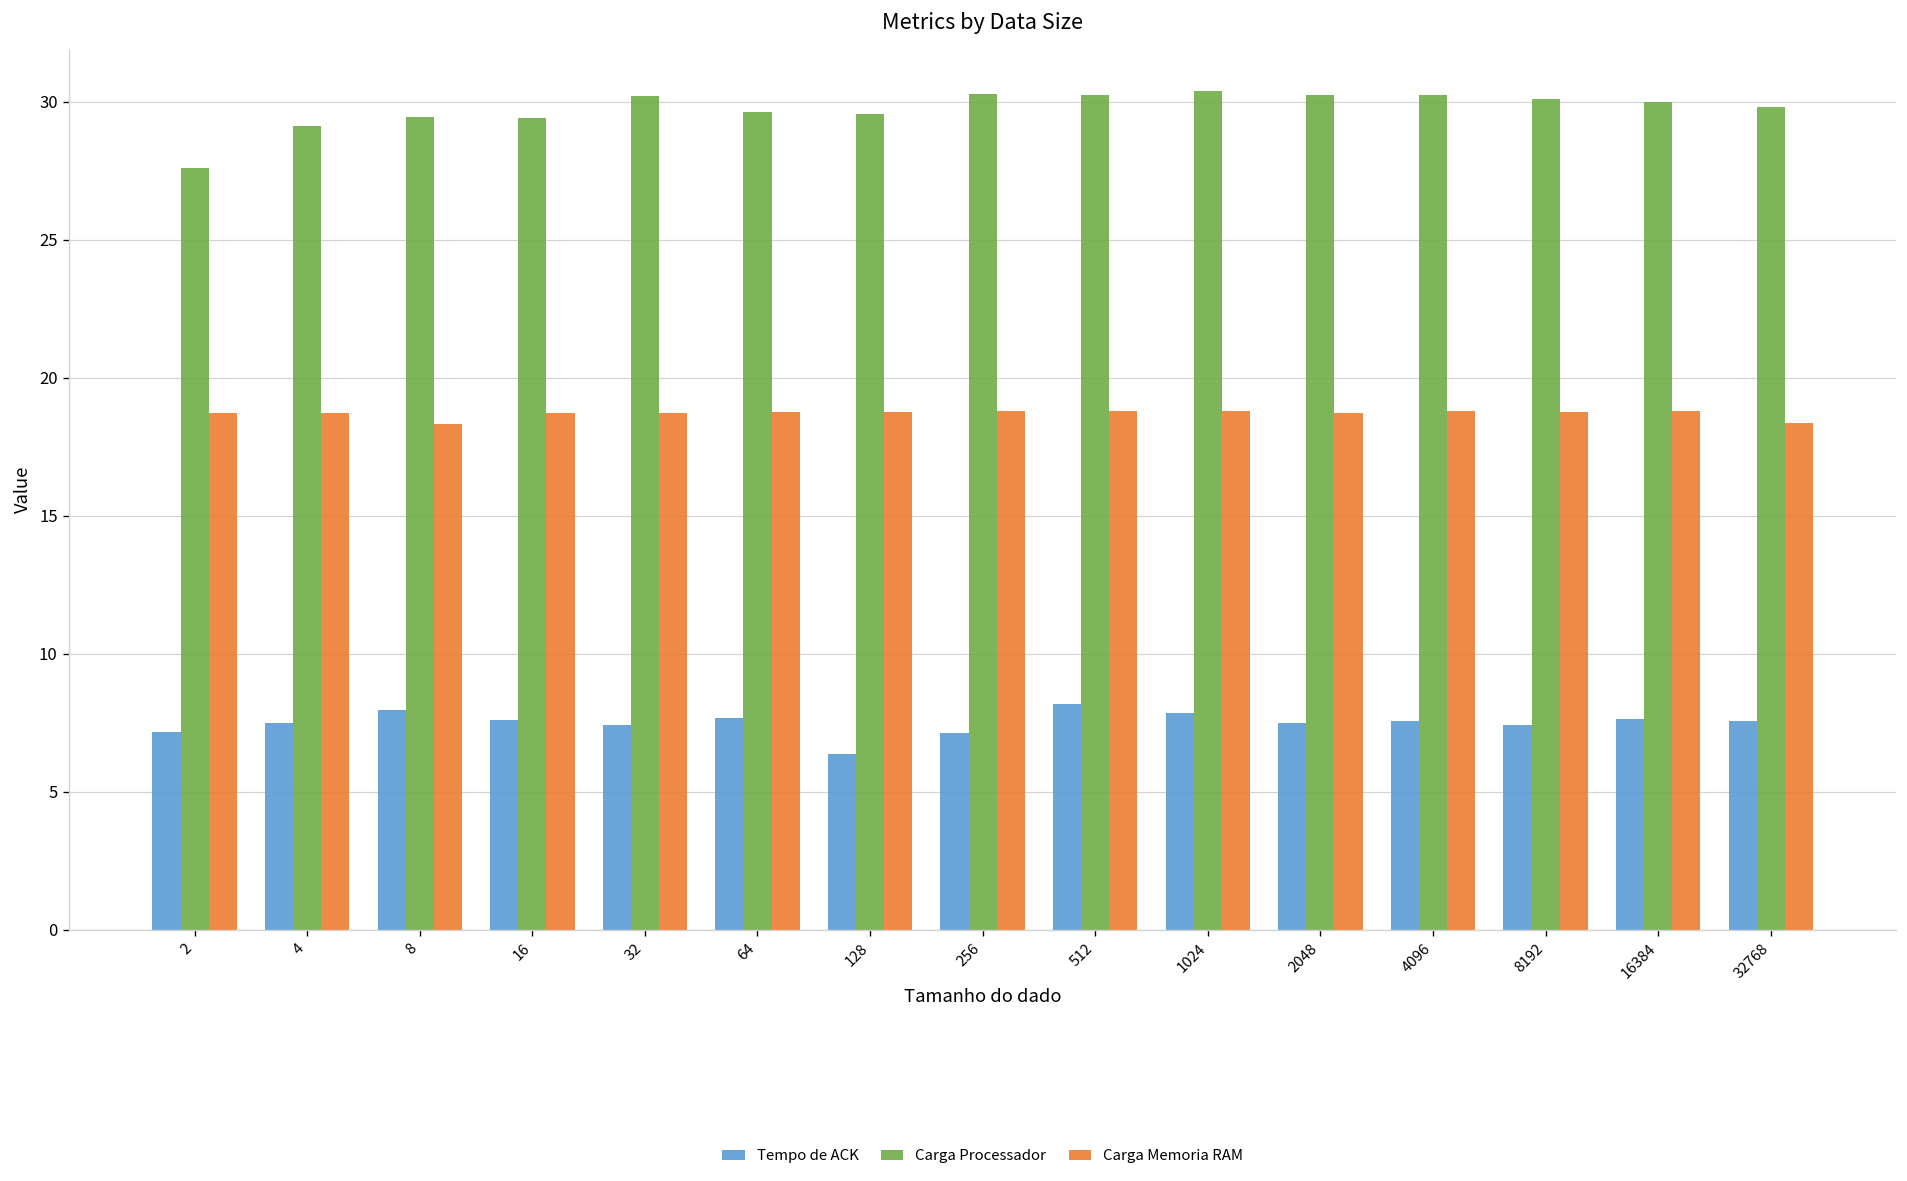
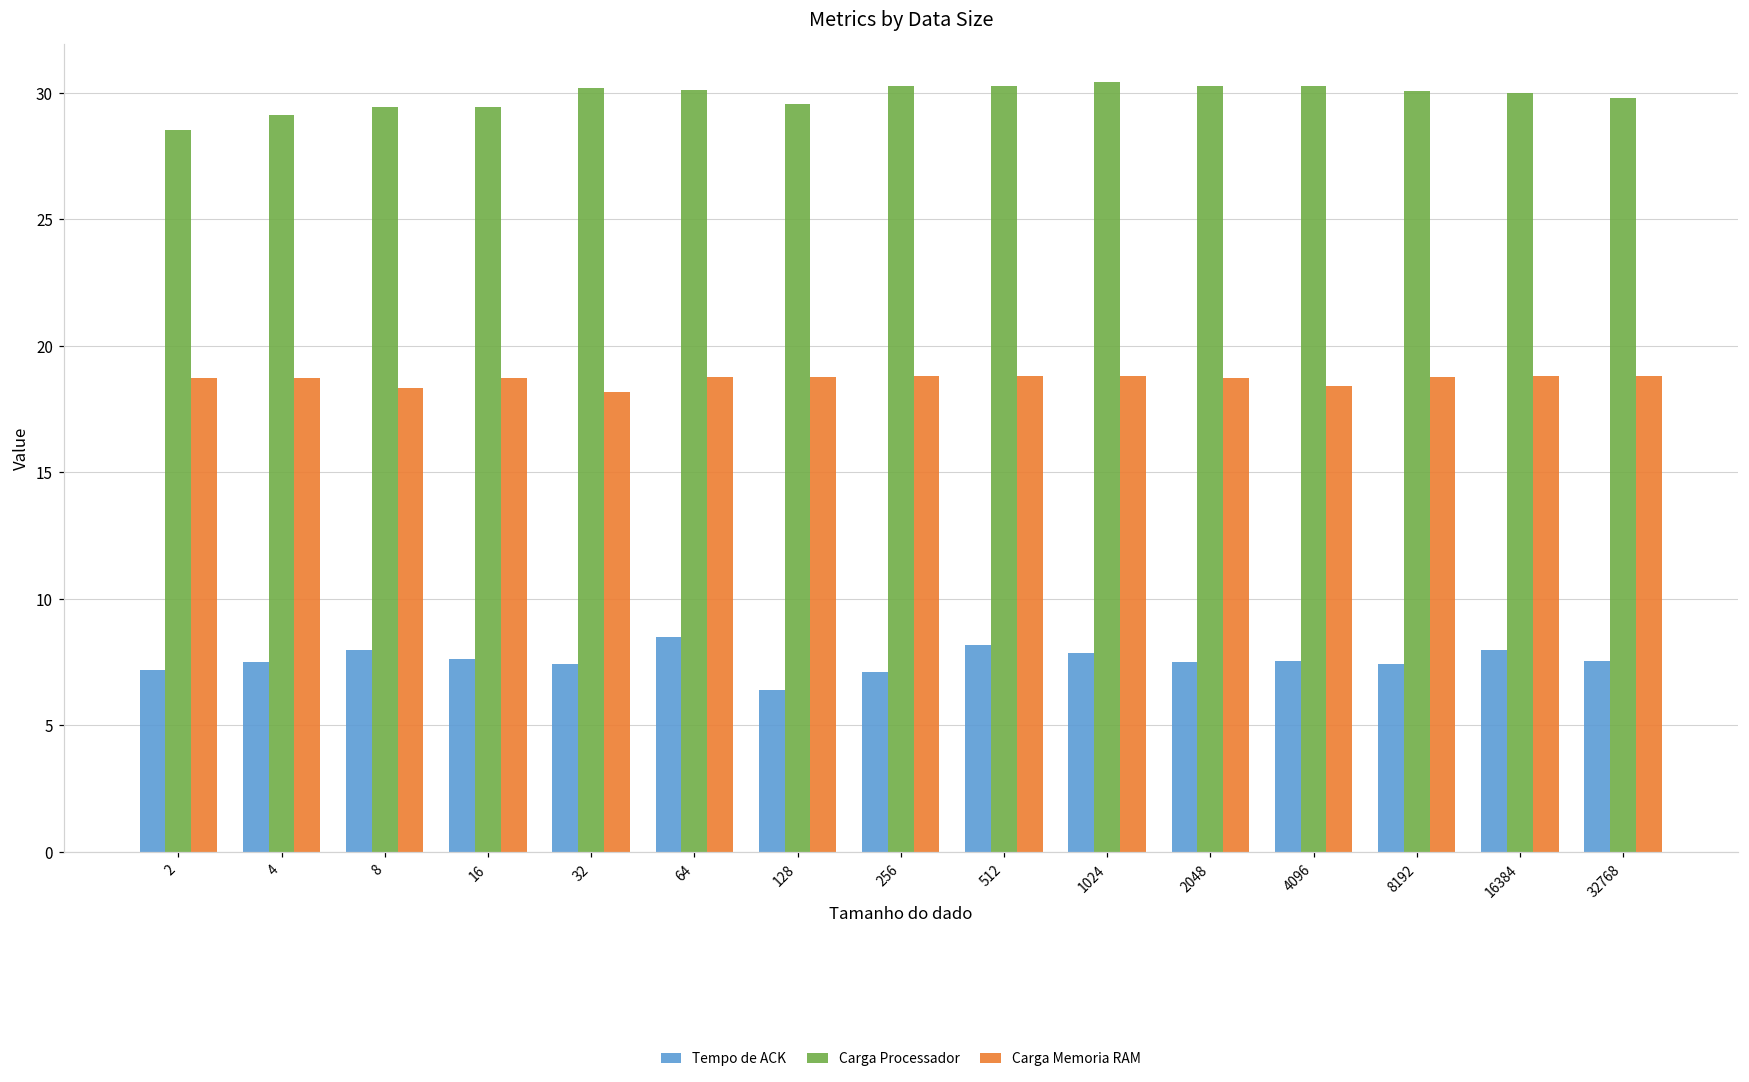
Carga Processador, 2: 27.6 -> 28.5
Carga Memoria RAM, 32: 18.7 -> 18.1
Tempo de ACK, 64: 7.7 -> 8.5
Carga Processador, 64: 29.6 -> 30.1
Carga Memoria RAM, 4096: 18.8 -> 18.4
Tempo de ACK, 16384: 7.6 -> 8.0
Carga Memoria RAM, 32768: 18.3 -> 18.8
